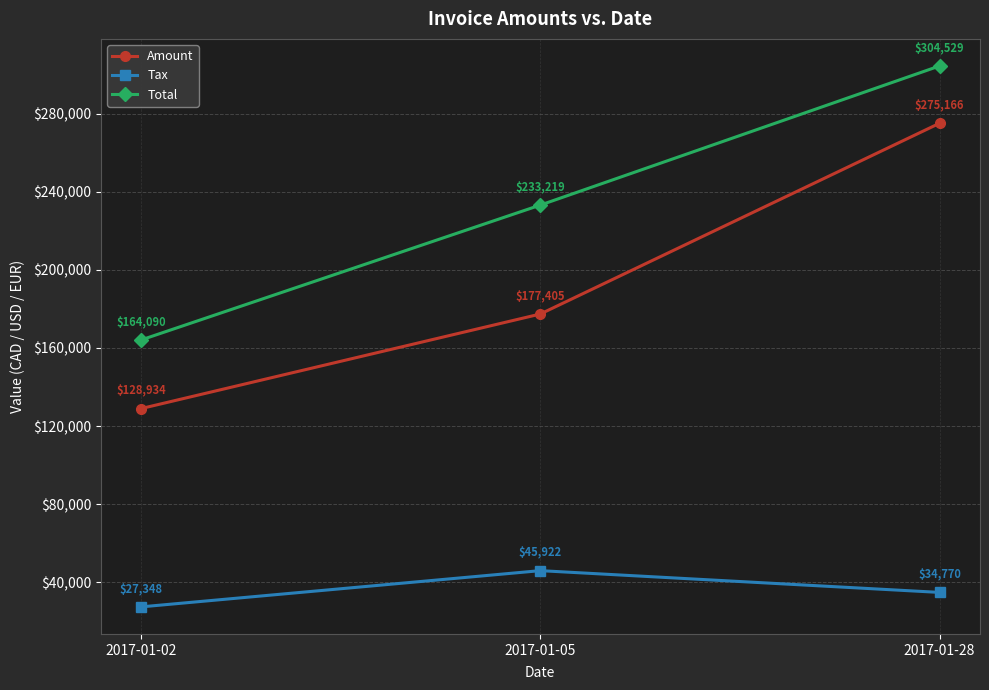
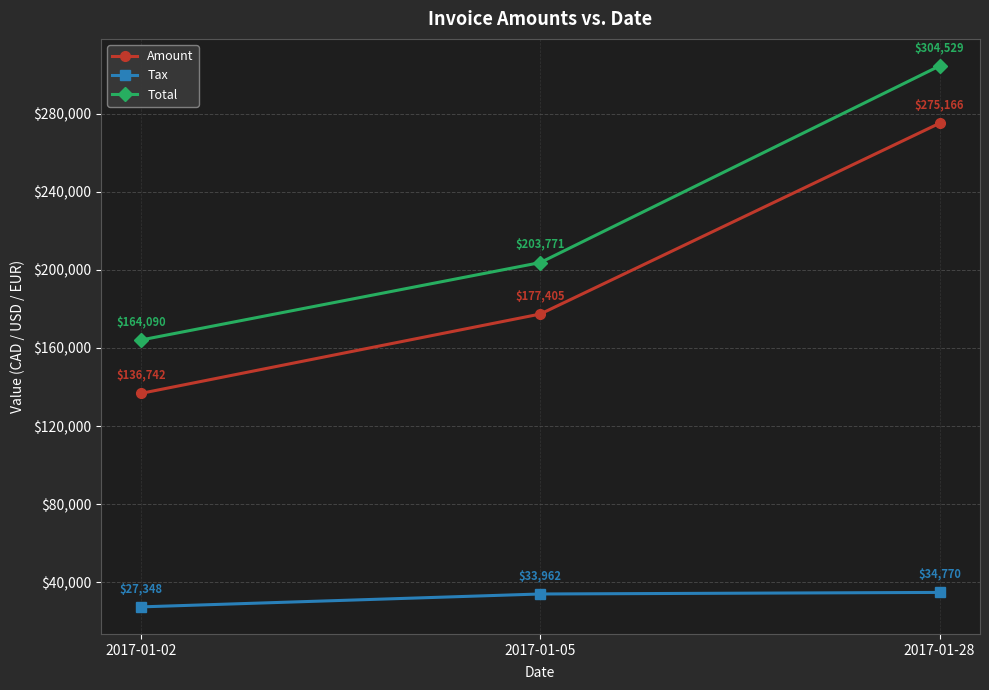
Amount, 2017-01-02: $128,934 -> $136,742
Tax, 2017-01-05: $45,922 -> $33,962
Total, 2017-01-05: $233,219 -> $203,771
